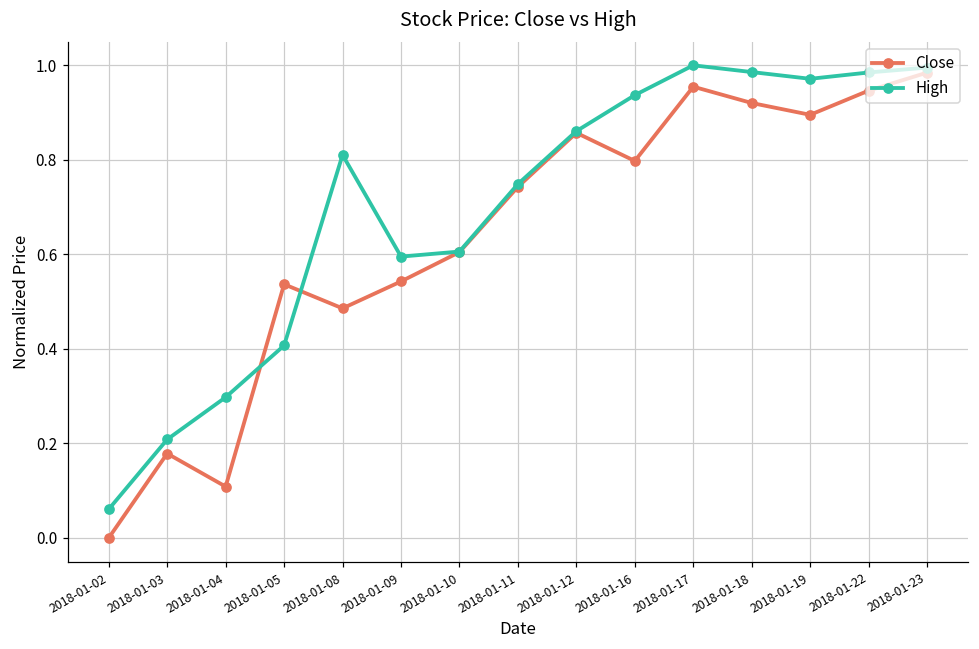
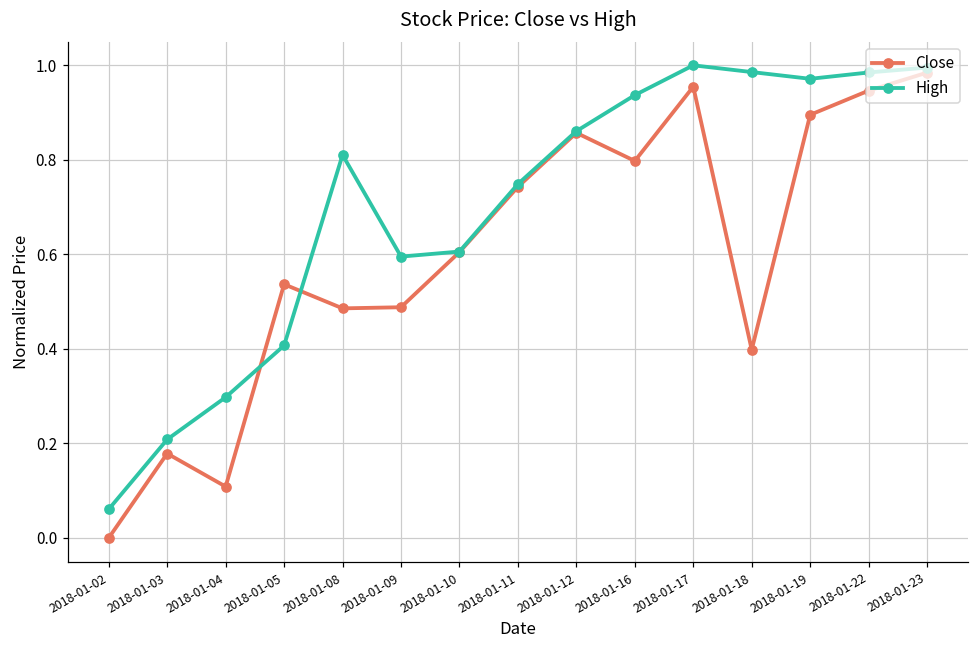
Close, 2018-01-09: 0.54 -> 0.49
Close, 2018-01-18: 0.92 -> 0.40
